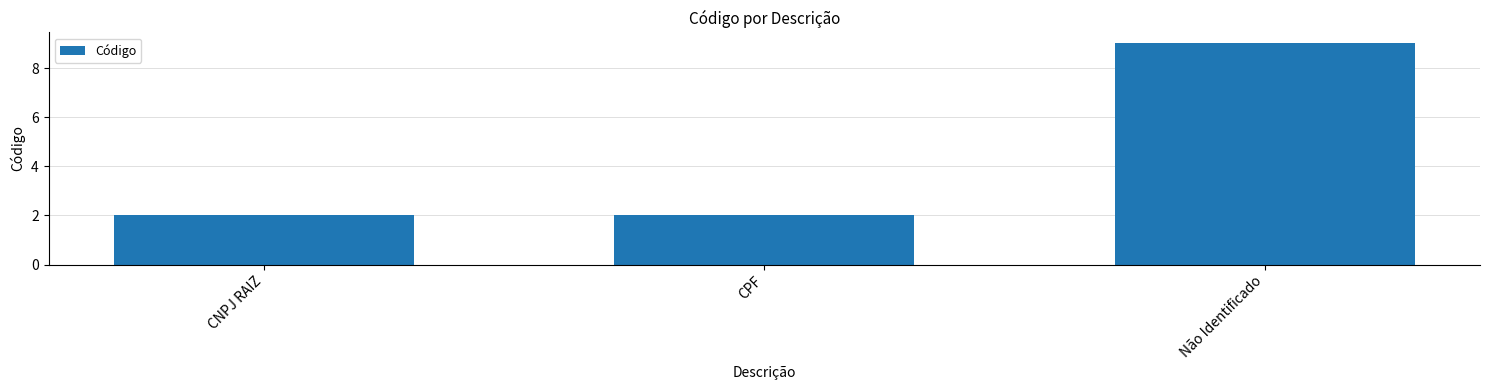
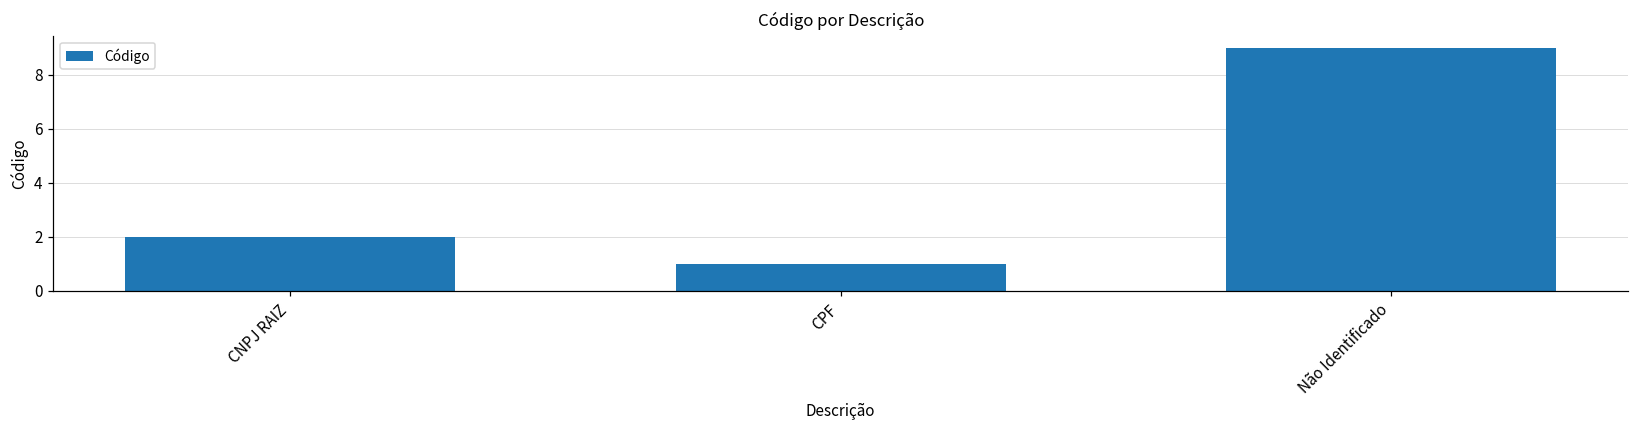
CPF: 2 -> 1
